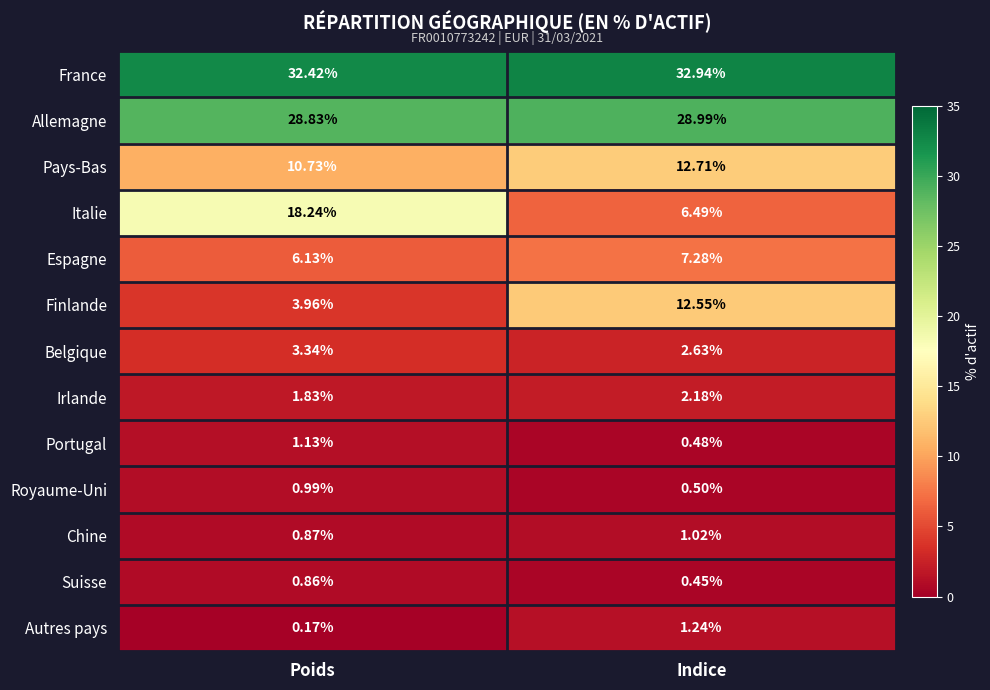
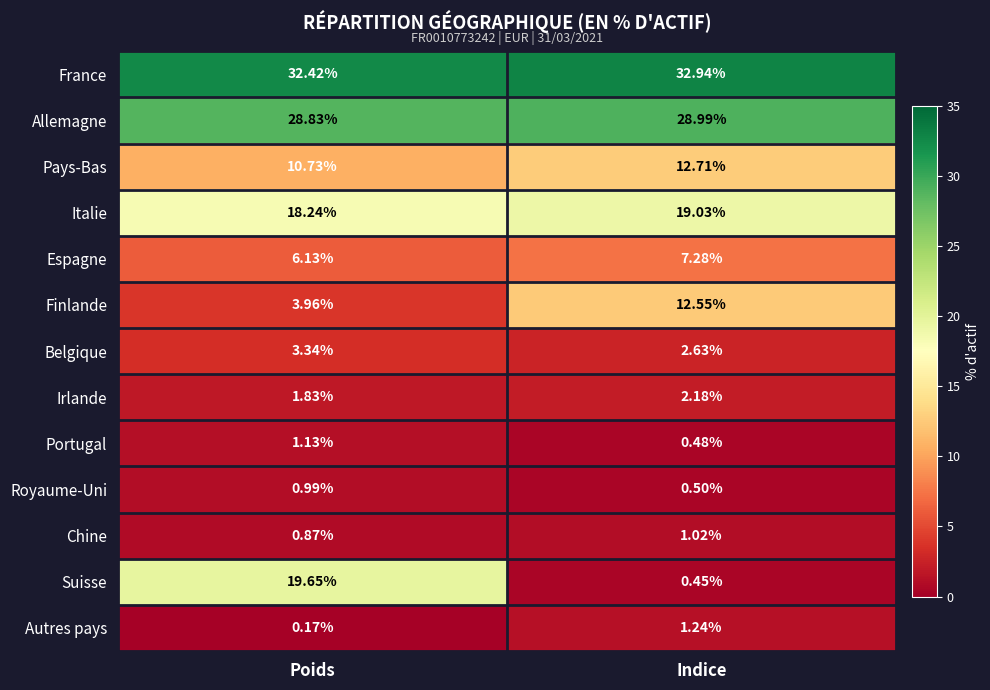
Italie, Indice: 6.49% -> 19.03%
Suisse, Poids: 0.86% -> 19.65%
